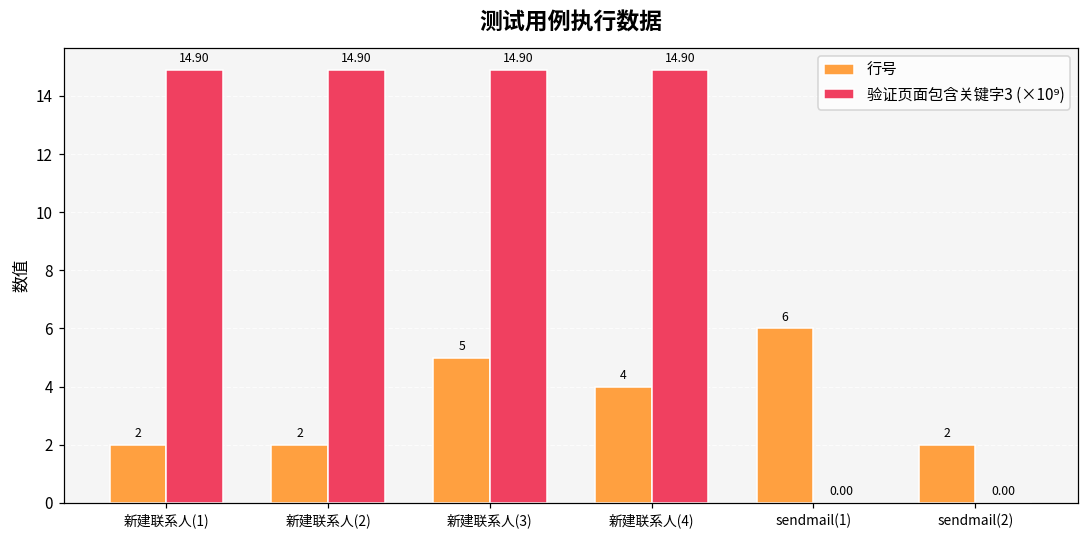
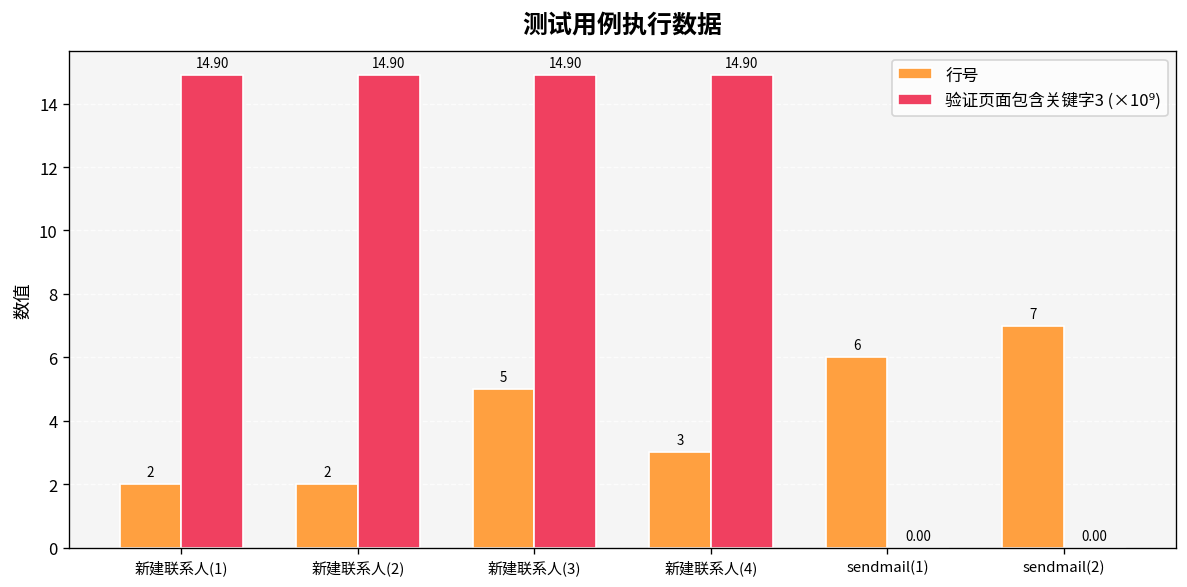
行号, 新建联系人(4): 4 -> 3
行号, sendmail(2): 2 -> 7
